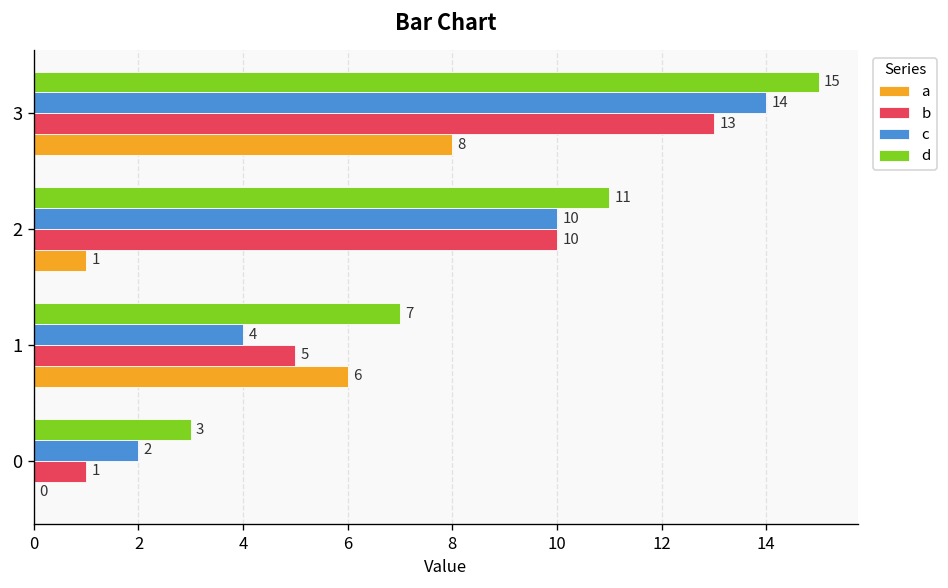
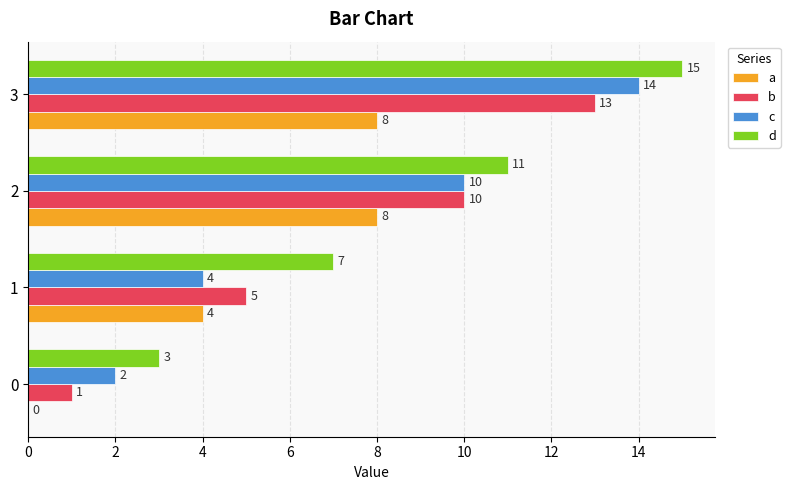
a, 2: 1 -> 8
a, 1: 6 -> 4
